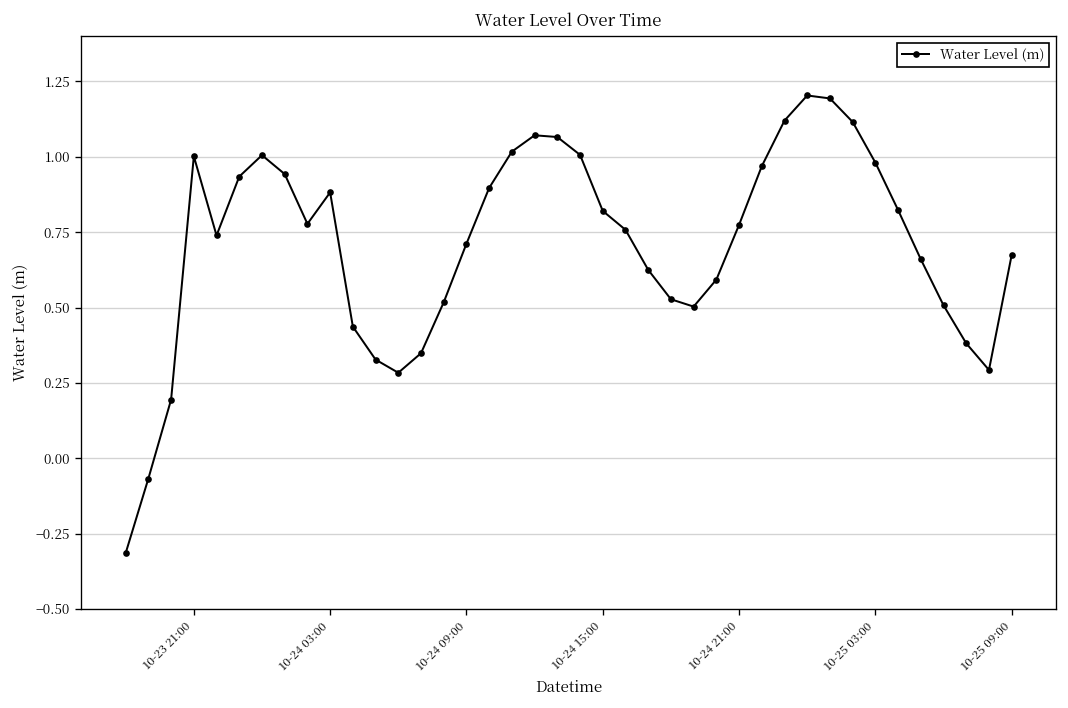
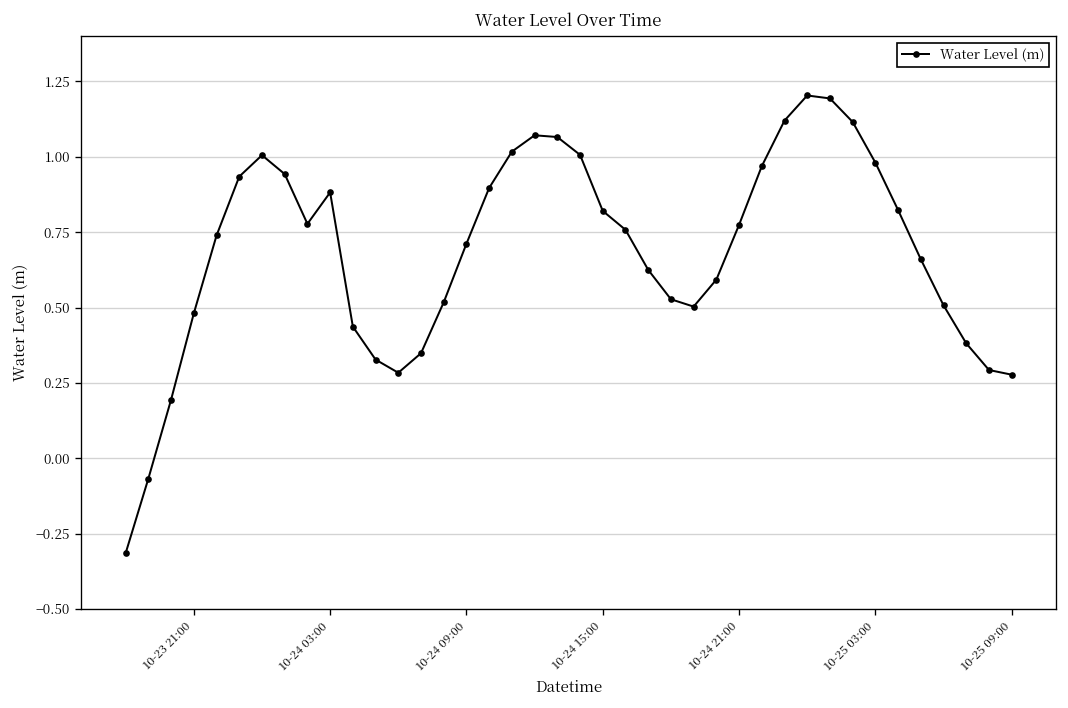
10-23 21:00: 1.00 -> 0.48
10-25 09:00: 0.67 -> 0.28
